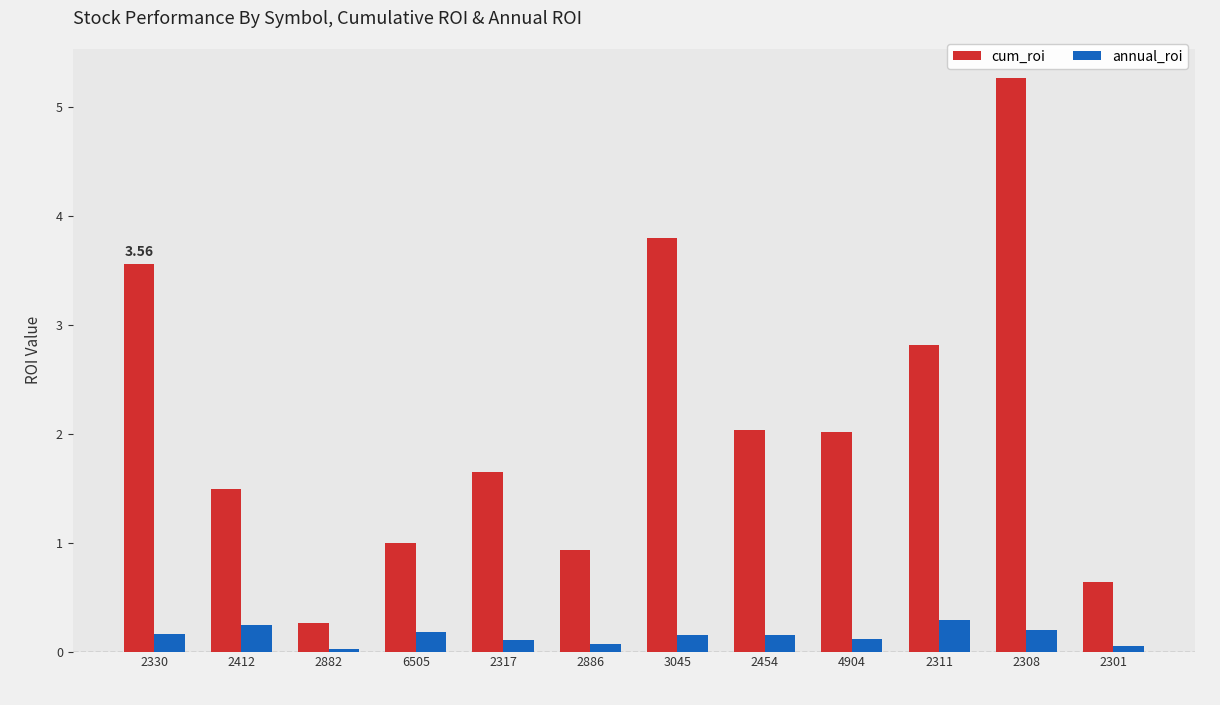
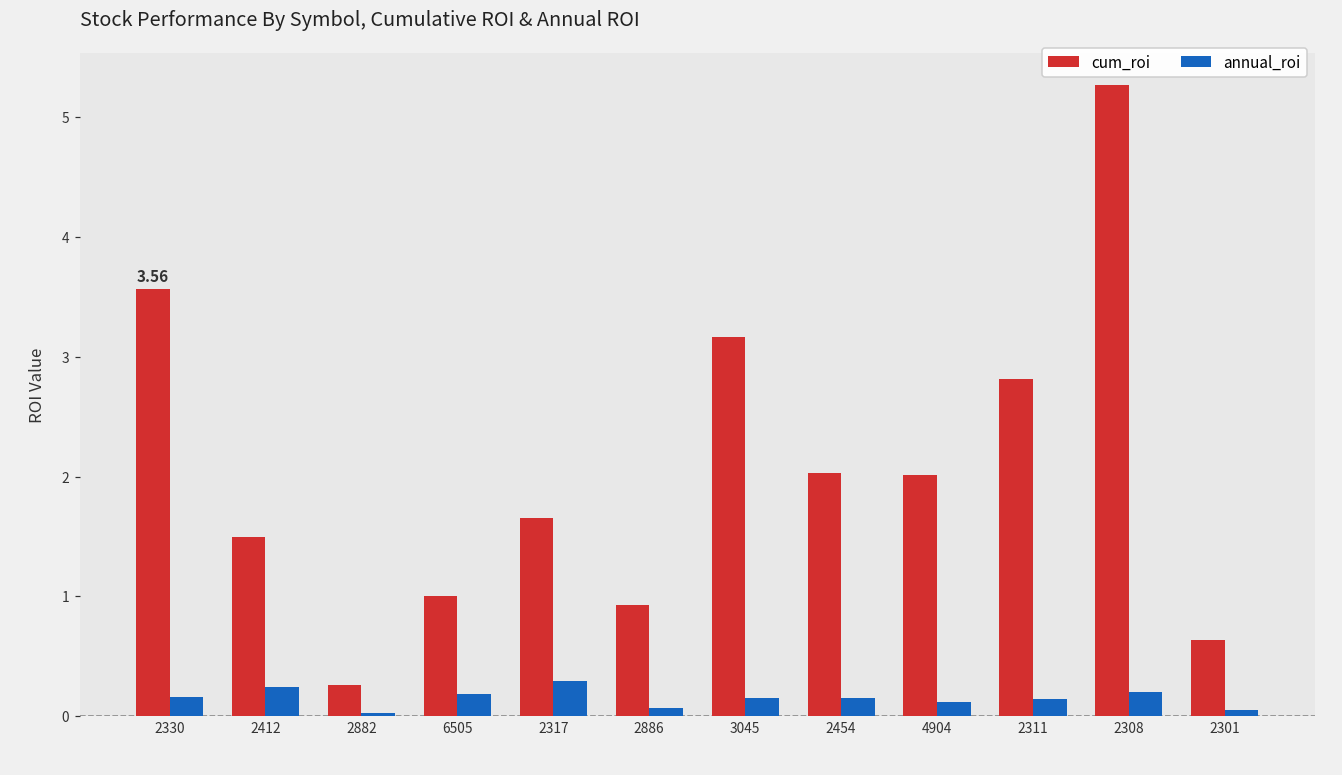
annual_roi, 2317: 0.10 -> 0.29
cum_roi, 3045: 3.79 -> 3.17
annual_roi, 2311: 0.29 -> 0.14
